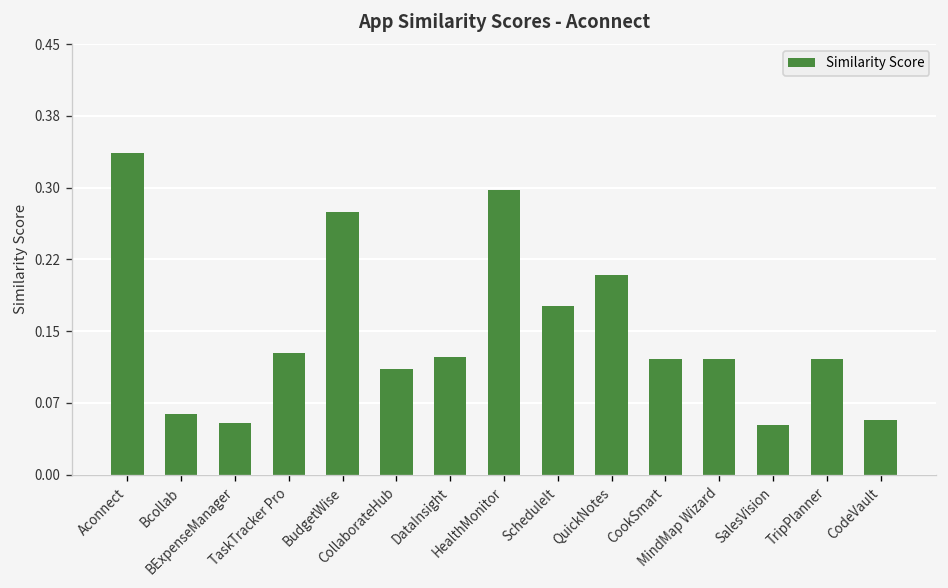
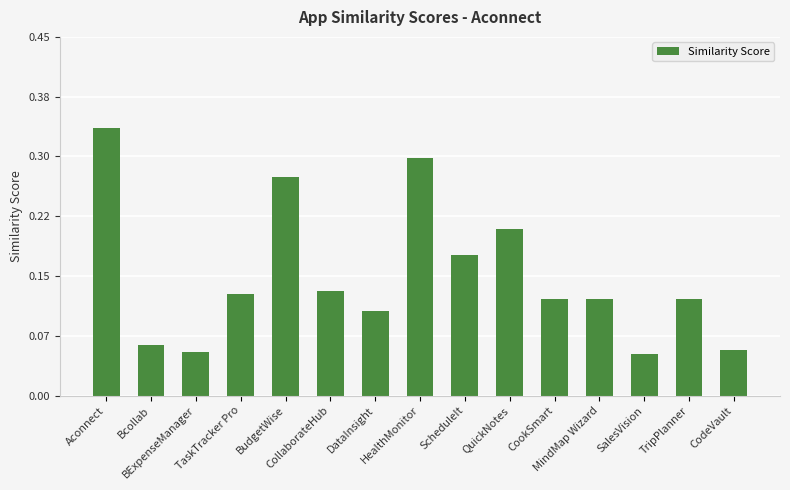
CollaborateHub: 0.11 -> 0.13
DataInsight: 0.12 -> 0.11
